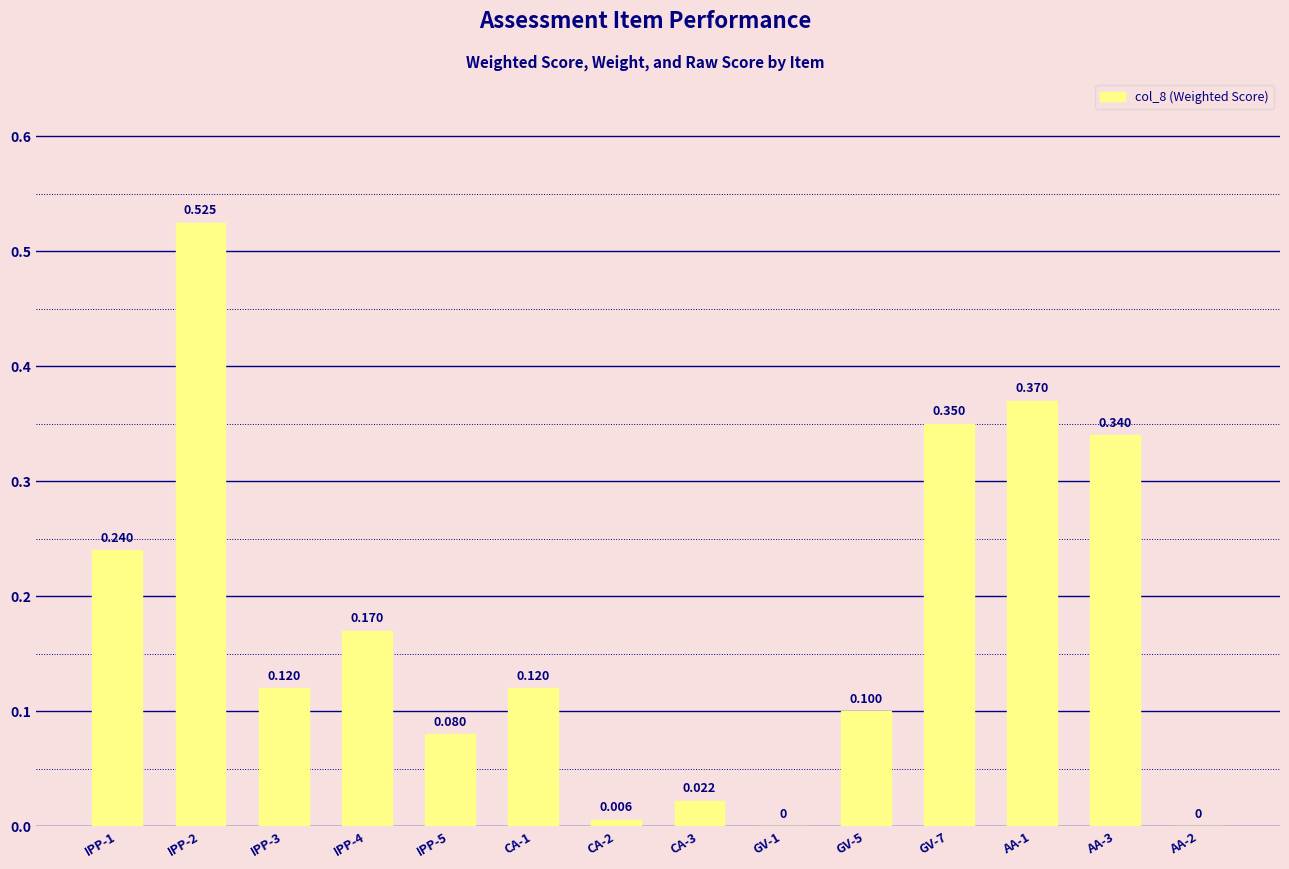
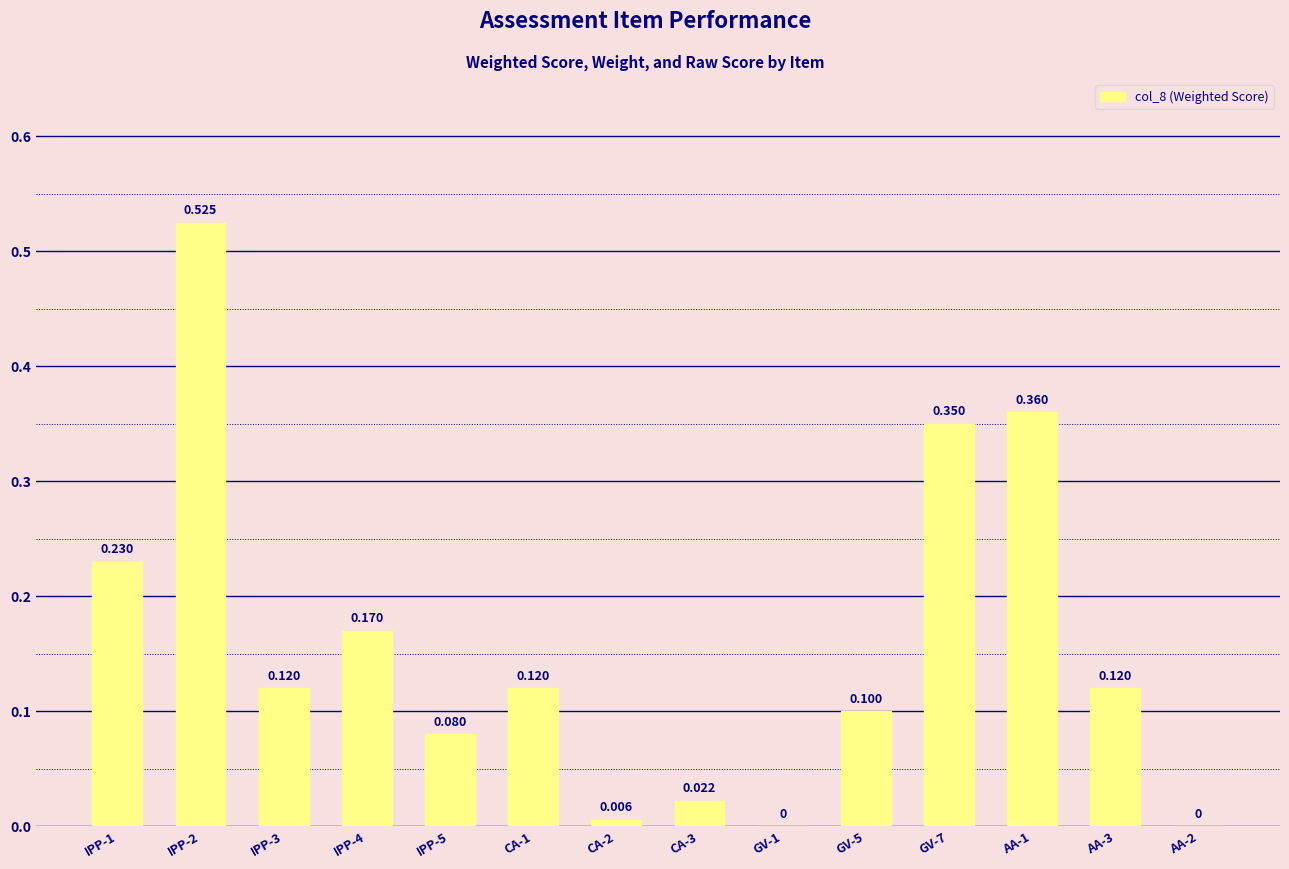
IPP-1: 0.240 -> 0.230
AA-1: 0.370 -> 0.360
AA-3: 0.340 -> 0.120
